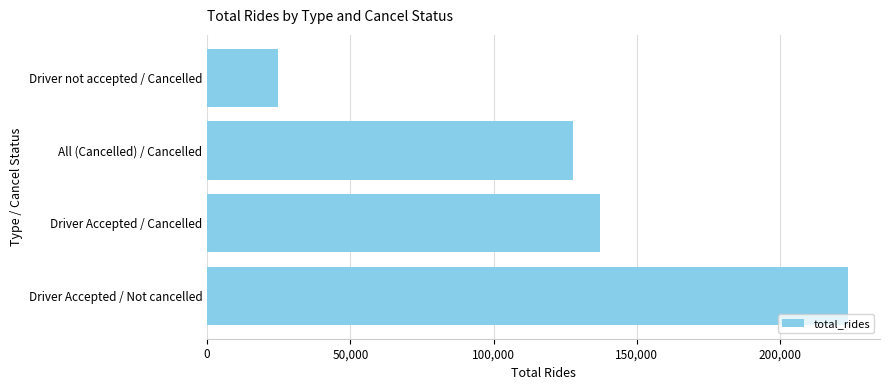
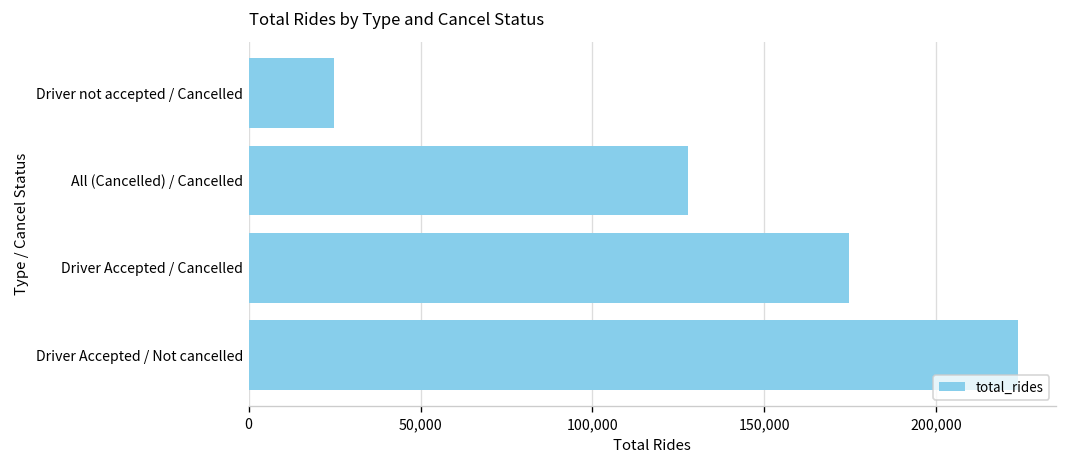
Driver Accepted / Cancelled: 137,000 -> 175,000
